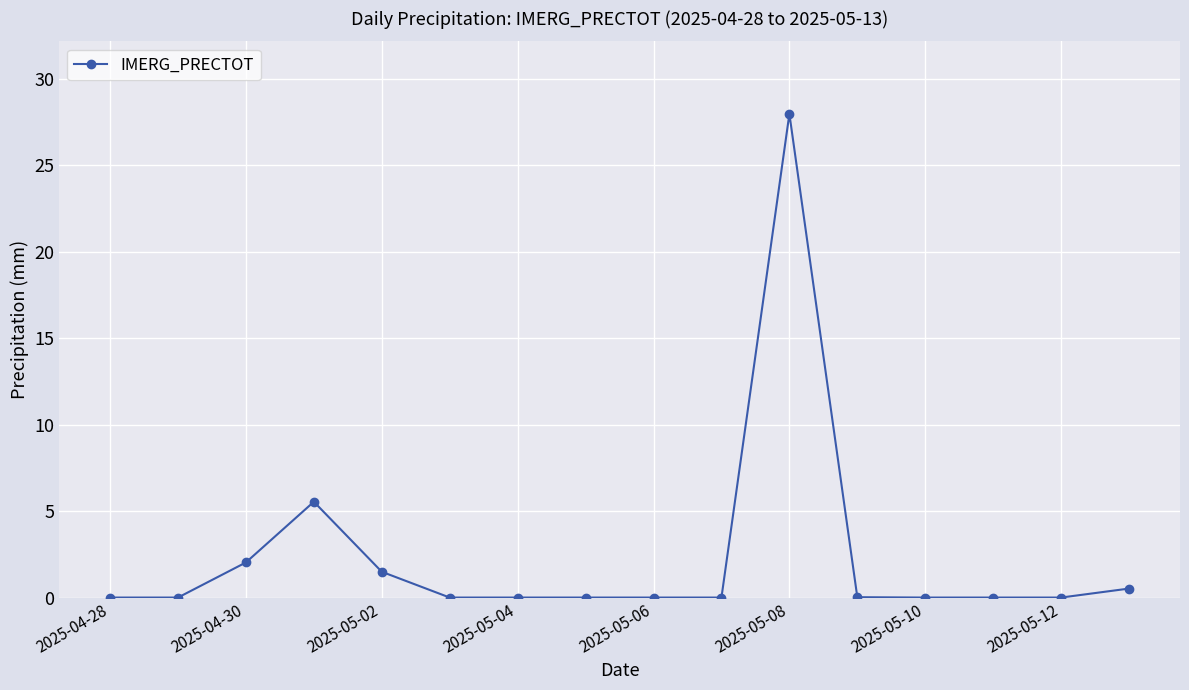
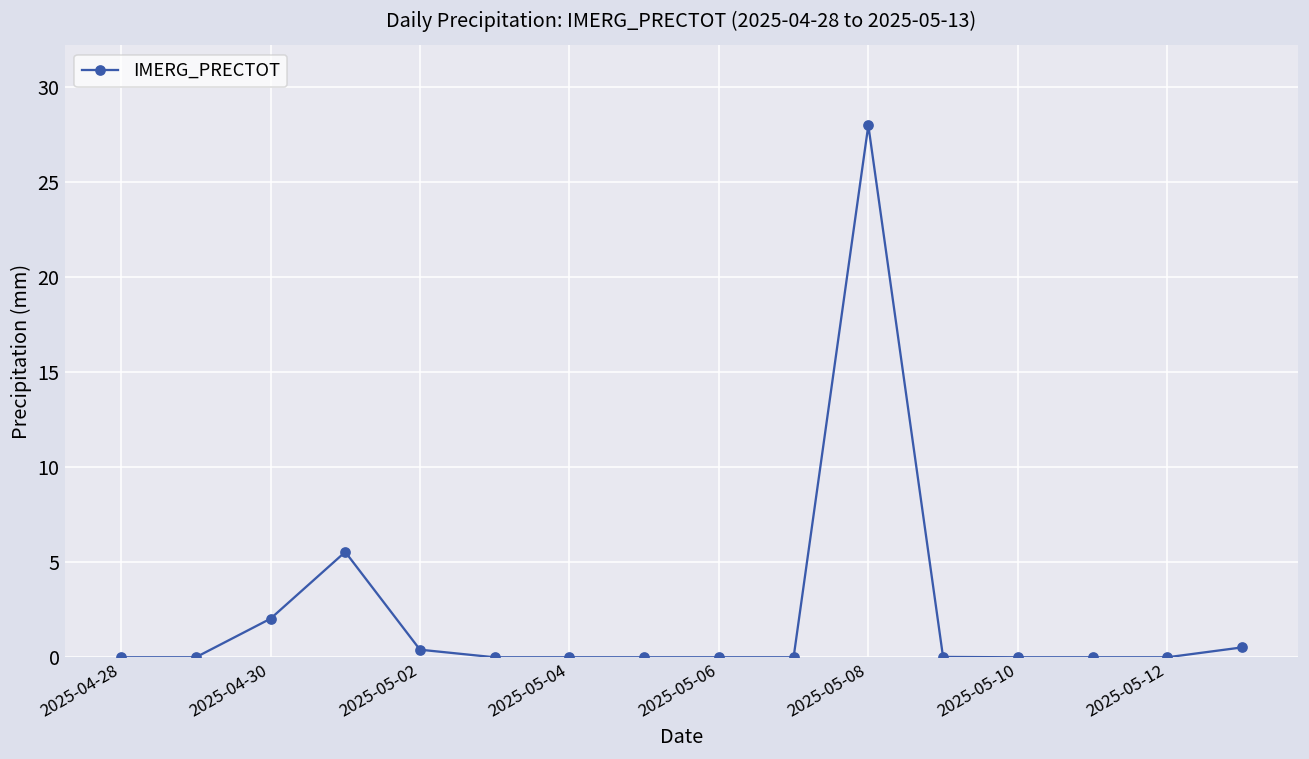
2025-05-02: 1.5 -> 0.4
